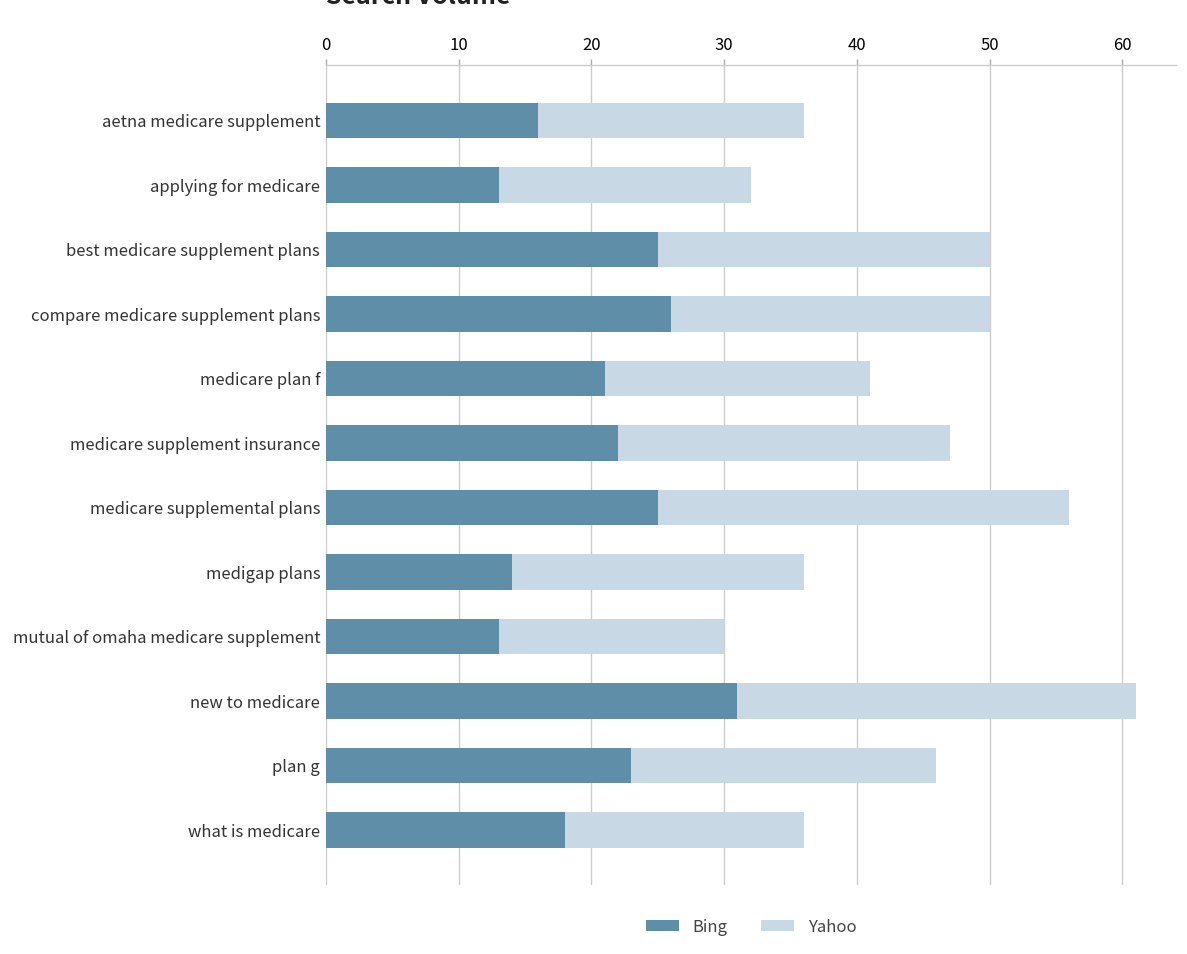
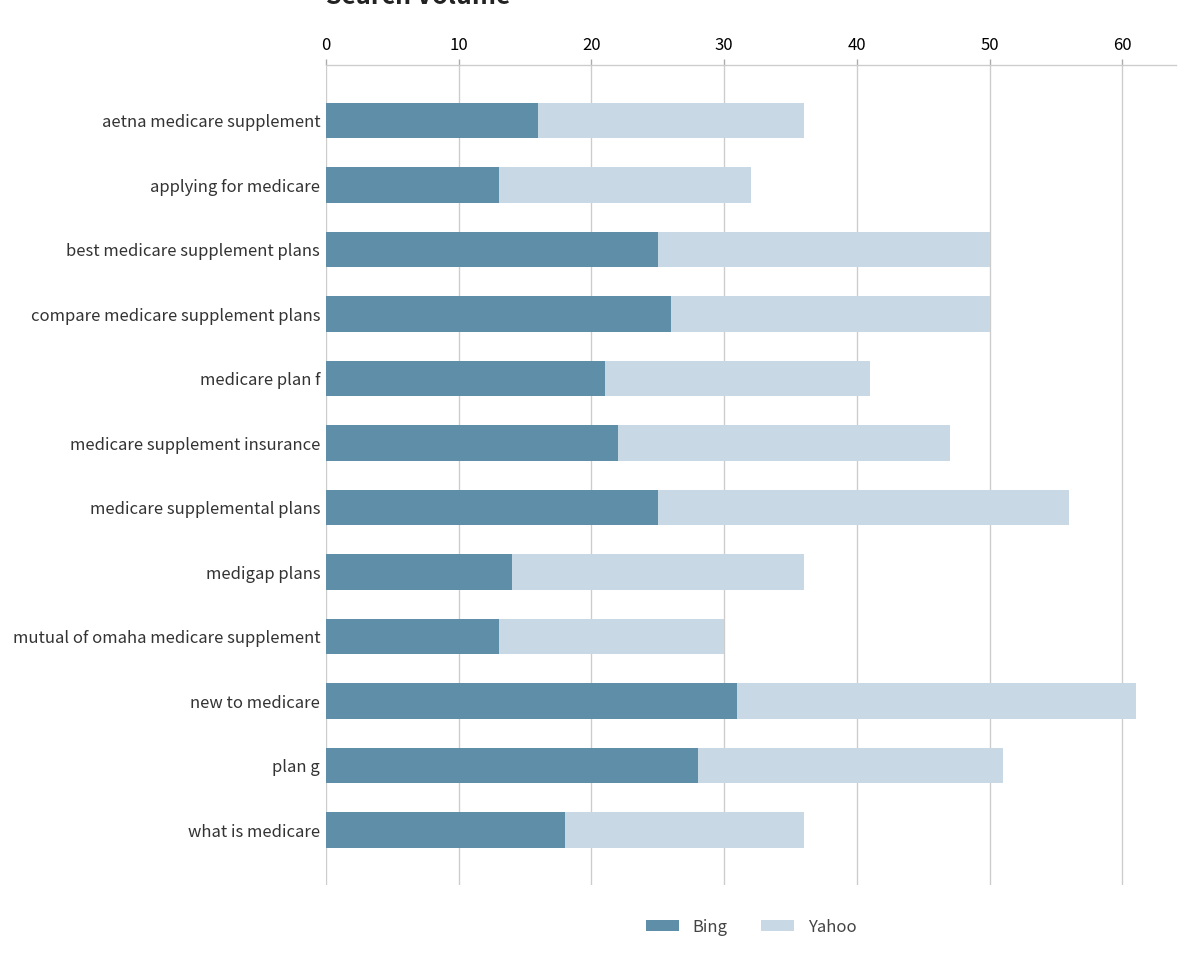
Bing, plan g: 23 -> 28
